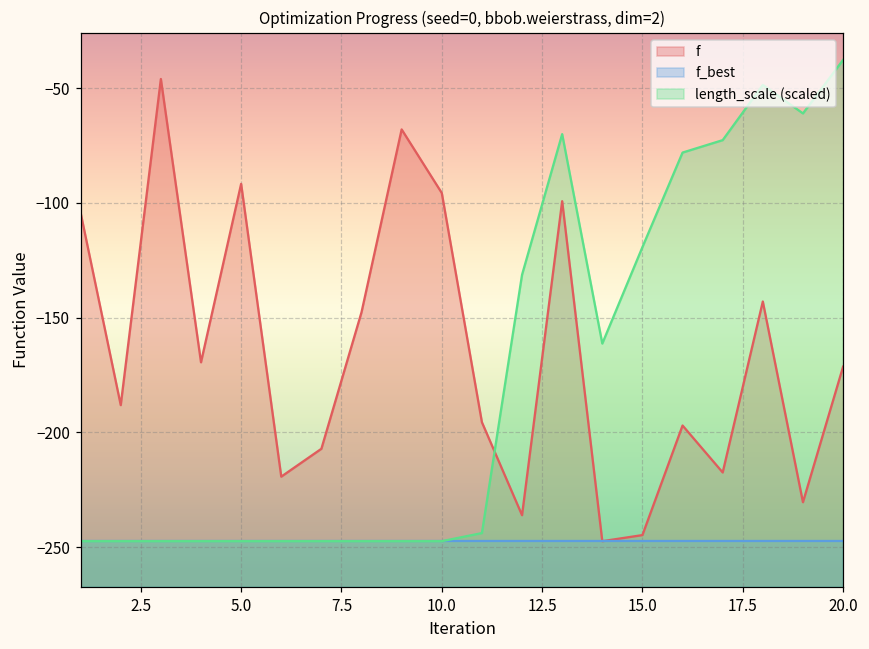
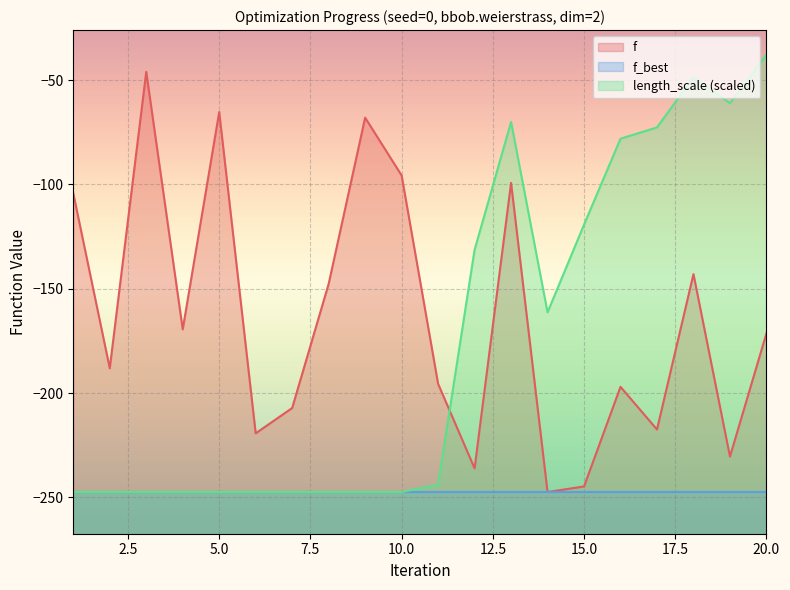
f, 5.0: -92 -> -65
